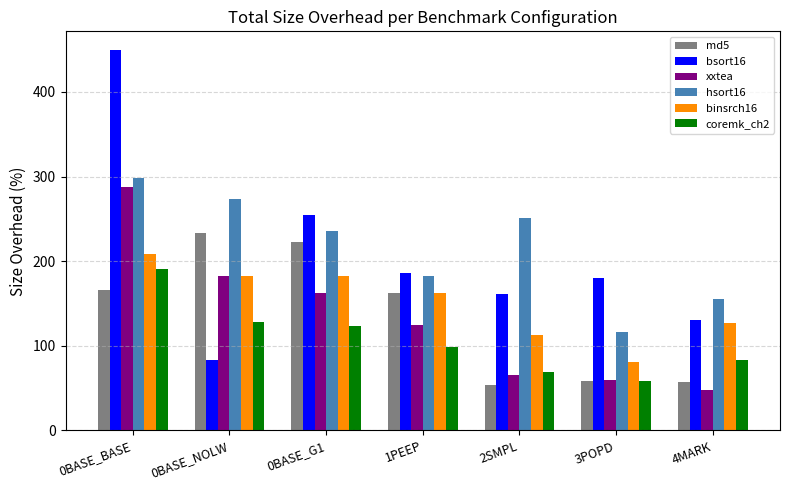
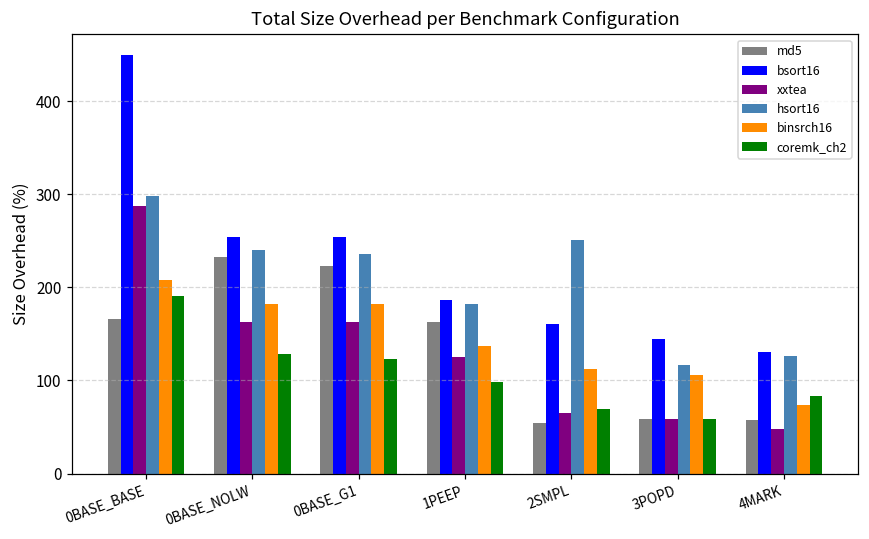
bsort16, 0BASE_NOLW: 80 -> 250
xxtea, 0BASE_NOLW: 180 -> 160
hsort16, 0BASE_NOLW: 270 -> 240
binsrch16, 1PEEP: 160 -> 140
bsort16, 3POPD: 180 -> 140
binsrch16, 3POPD: 80 -> 110
hsort16, 4MARK: 160 -> 130
binsrch16, 4MARK: 130 -> 70
